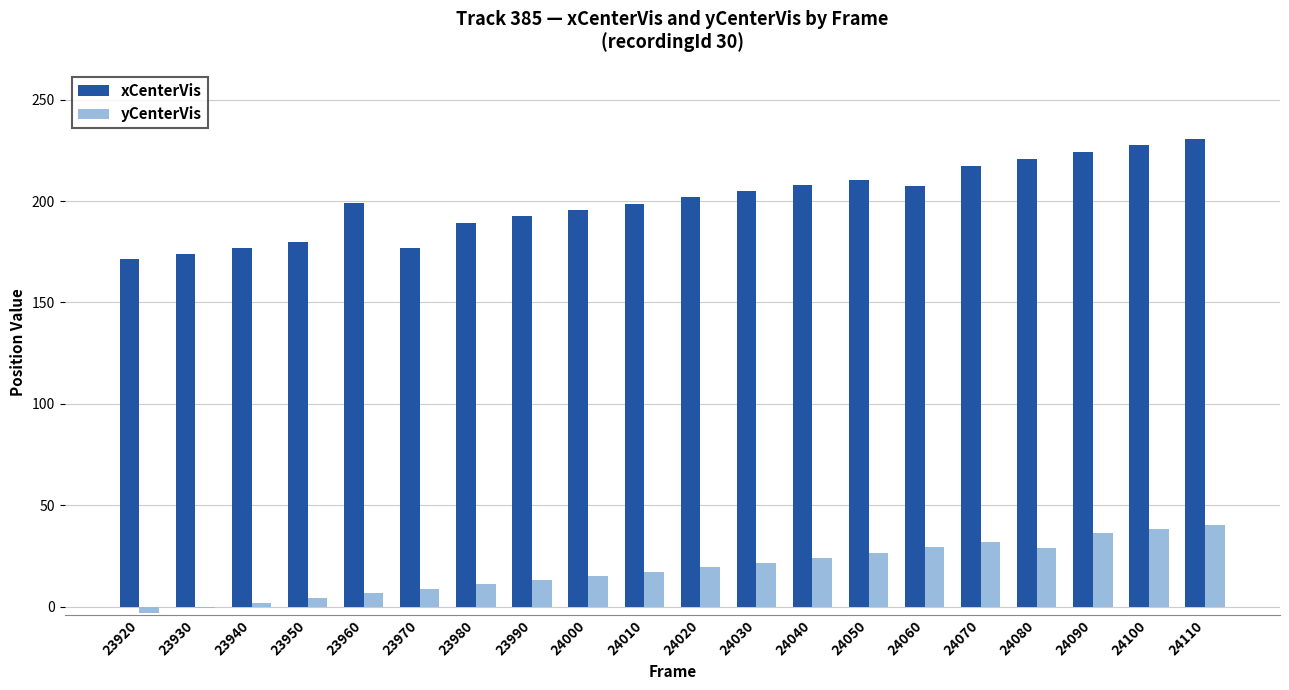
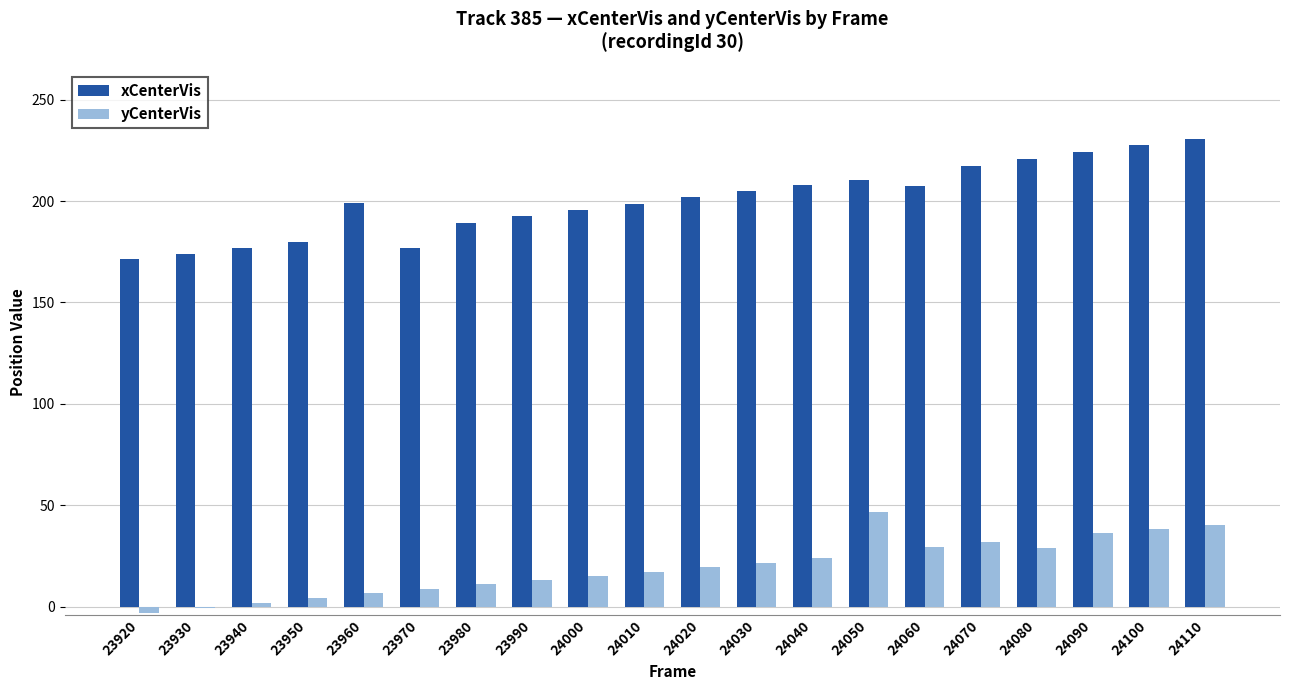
yCenterVis, 24050: 27 -> 47
